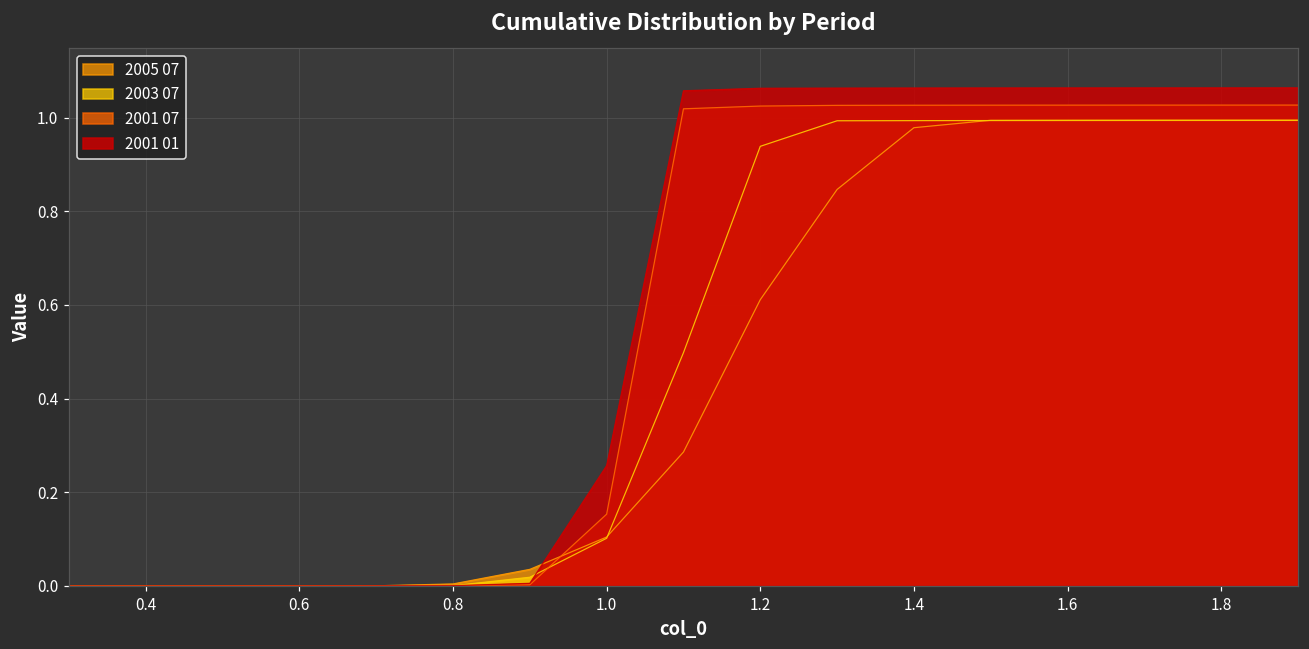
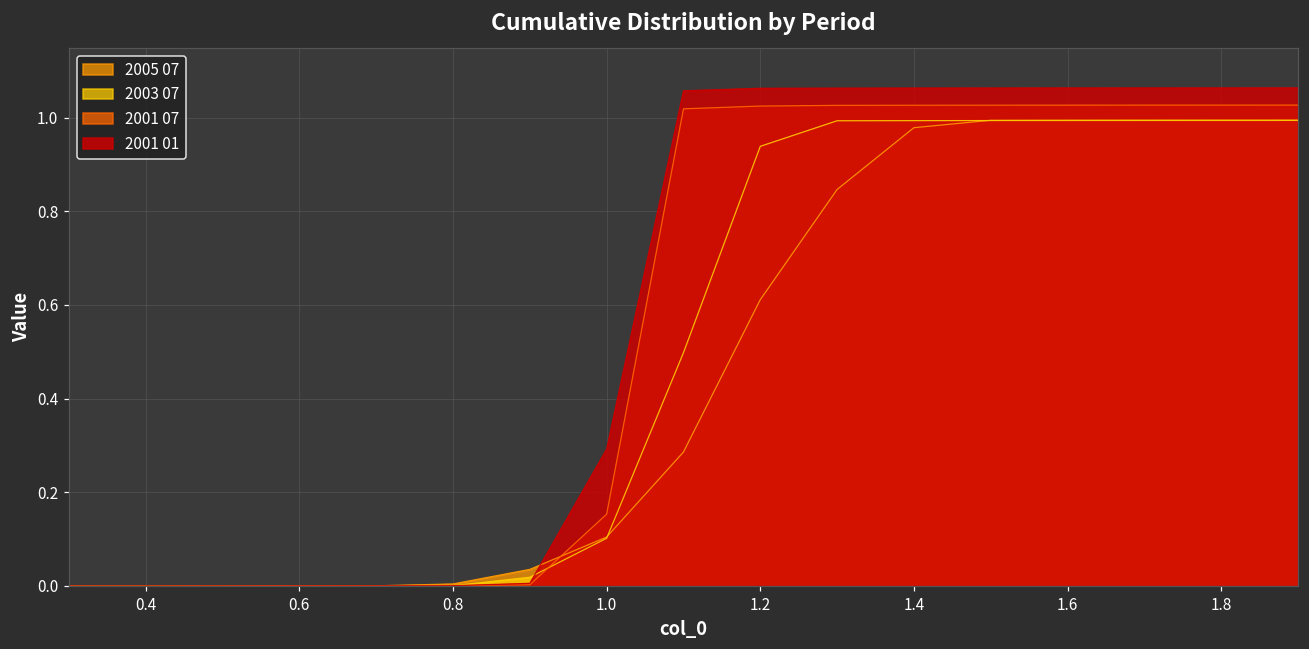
2001 01, 1.0: 0.26 -> 0.29
